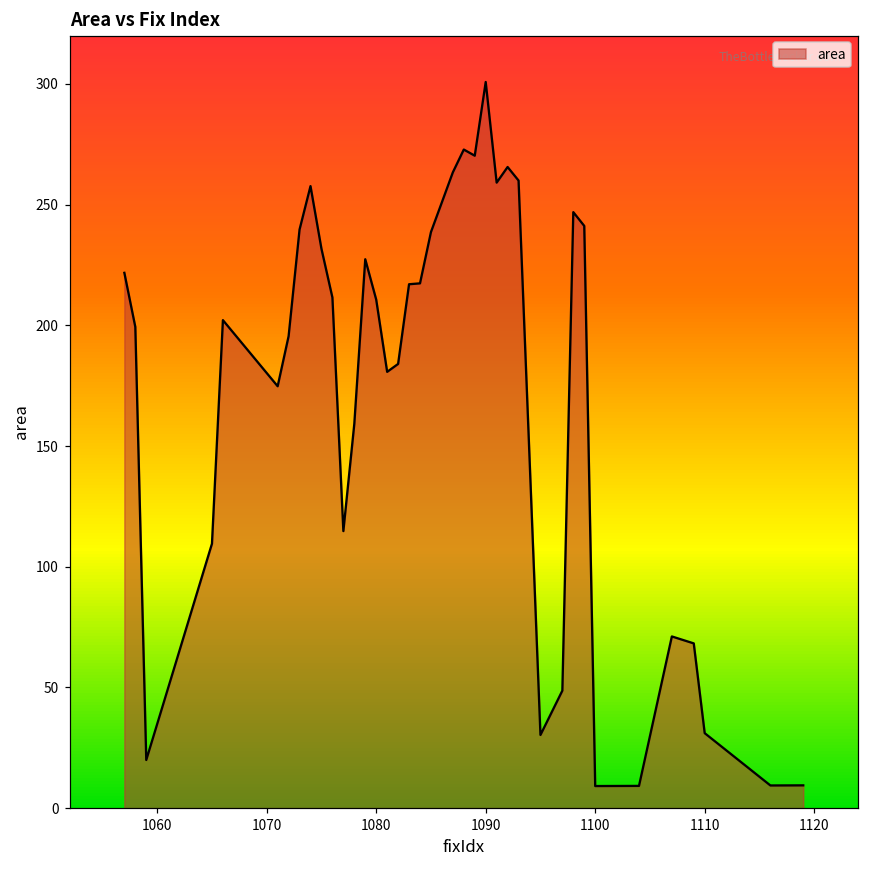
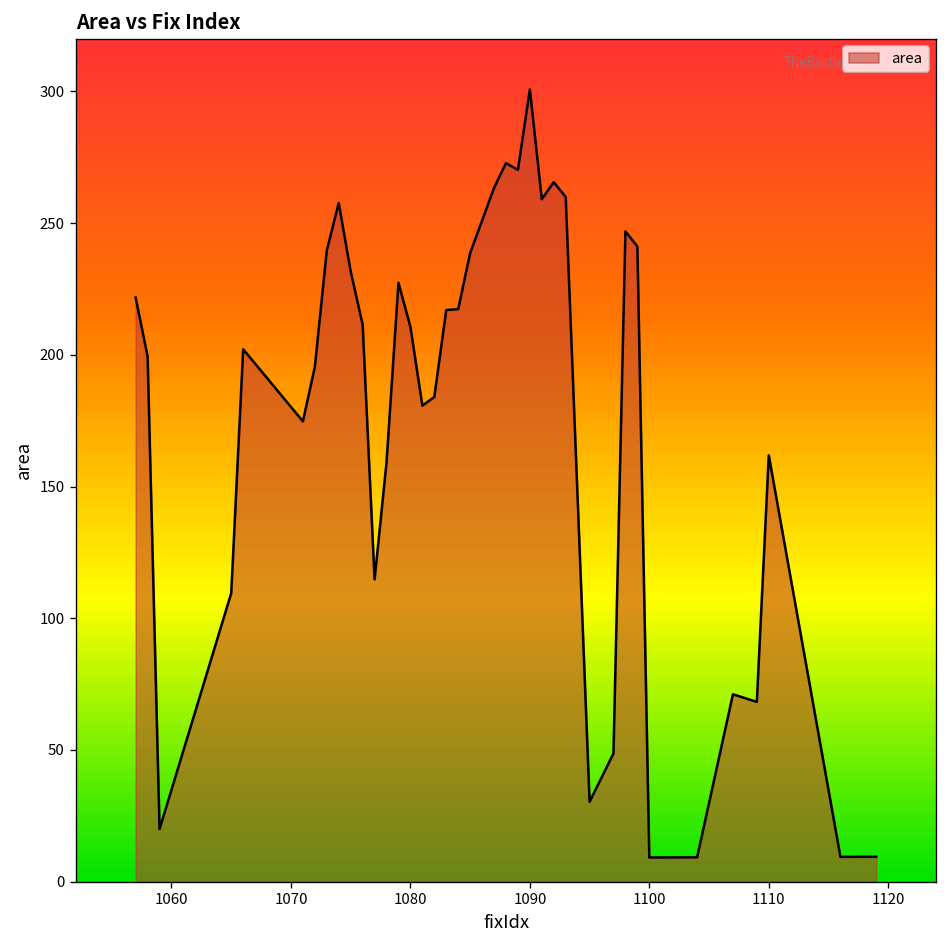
1110: 31 -> 162
